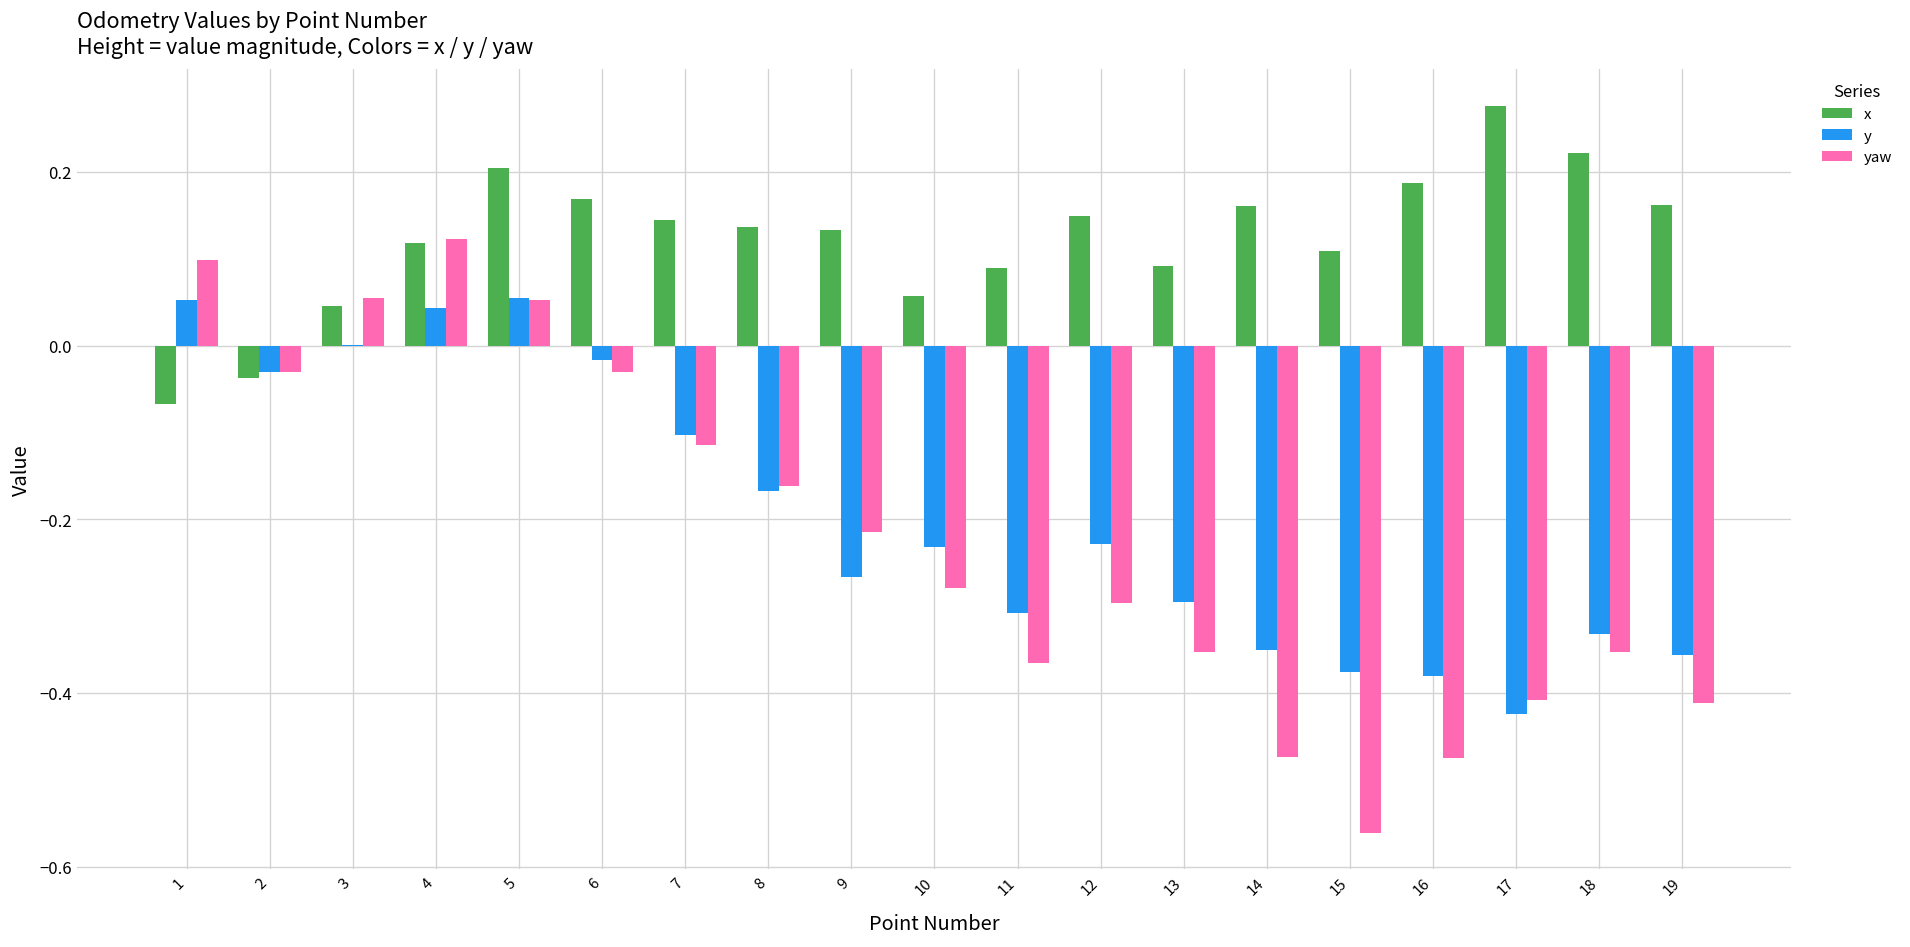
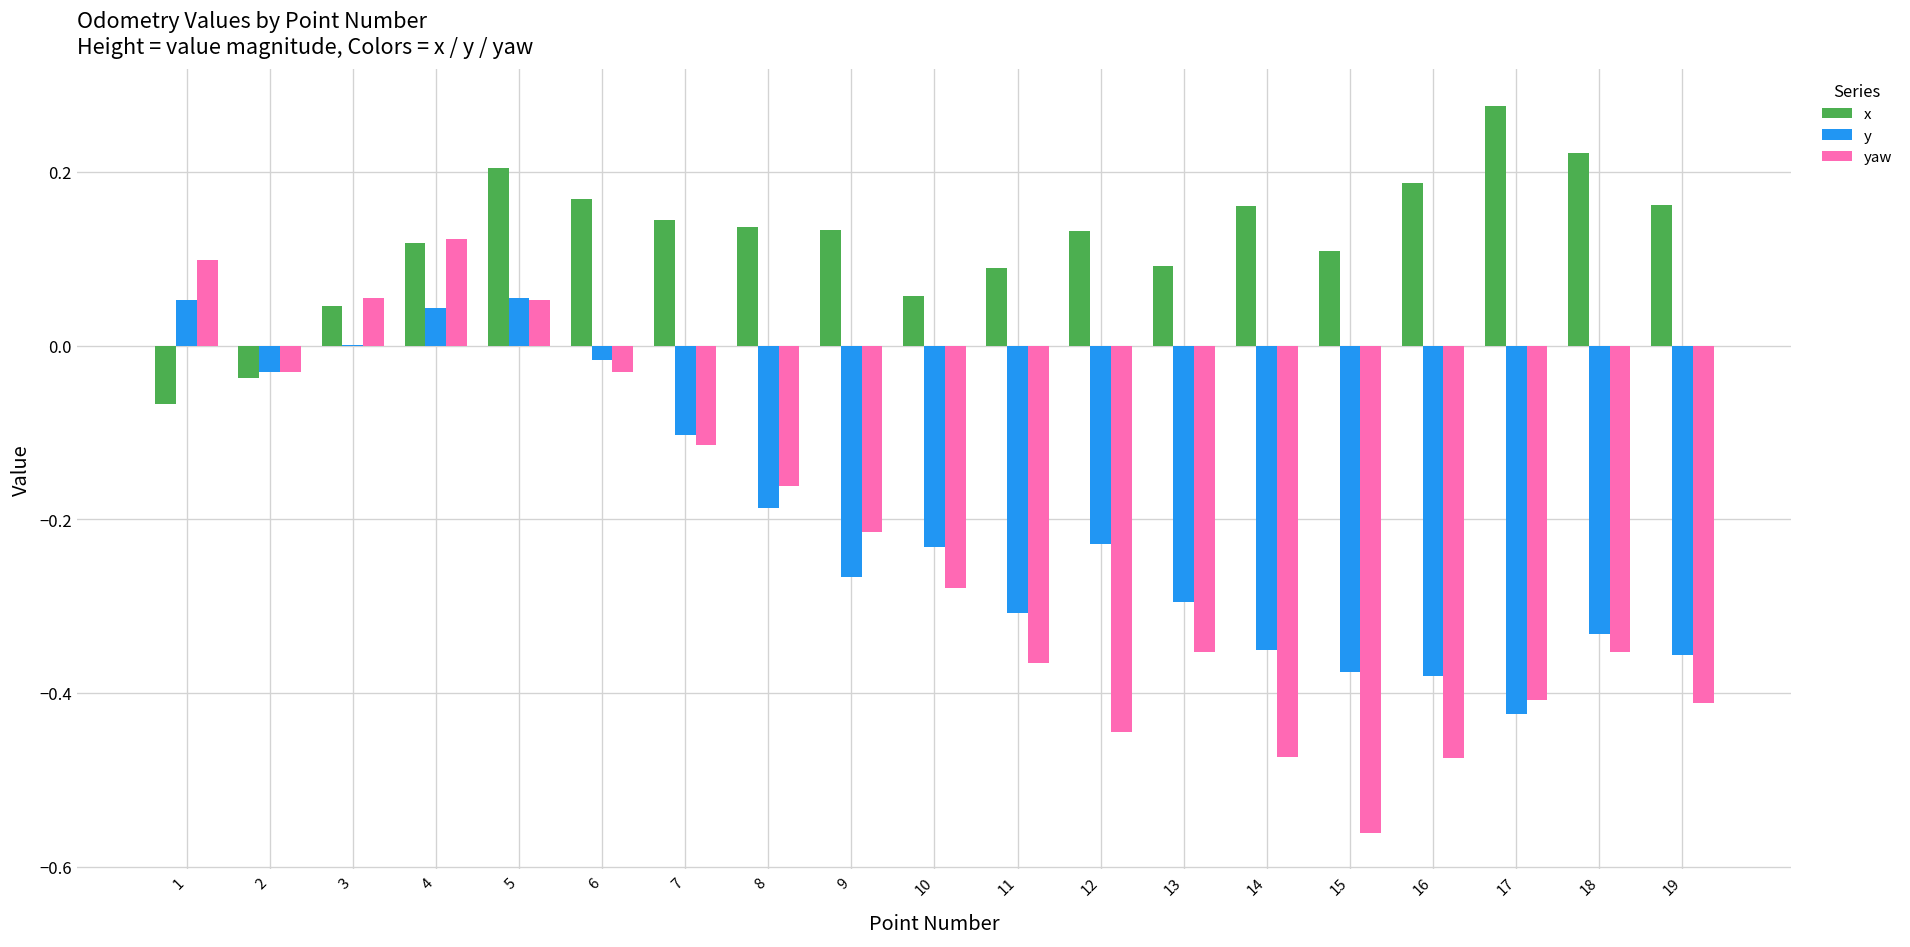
y, 8: -0.17 -> -0.19
x, 12: 0.15 -> 0.13
yaw, 12: -0.30 -> -0.44
